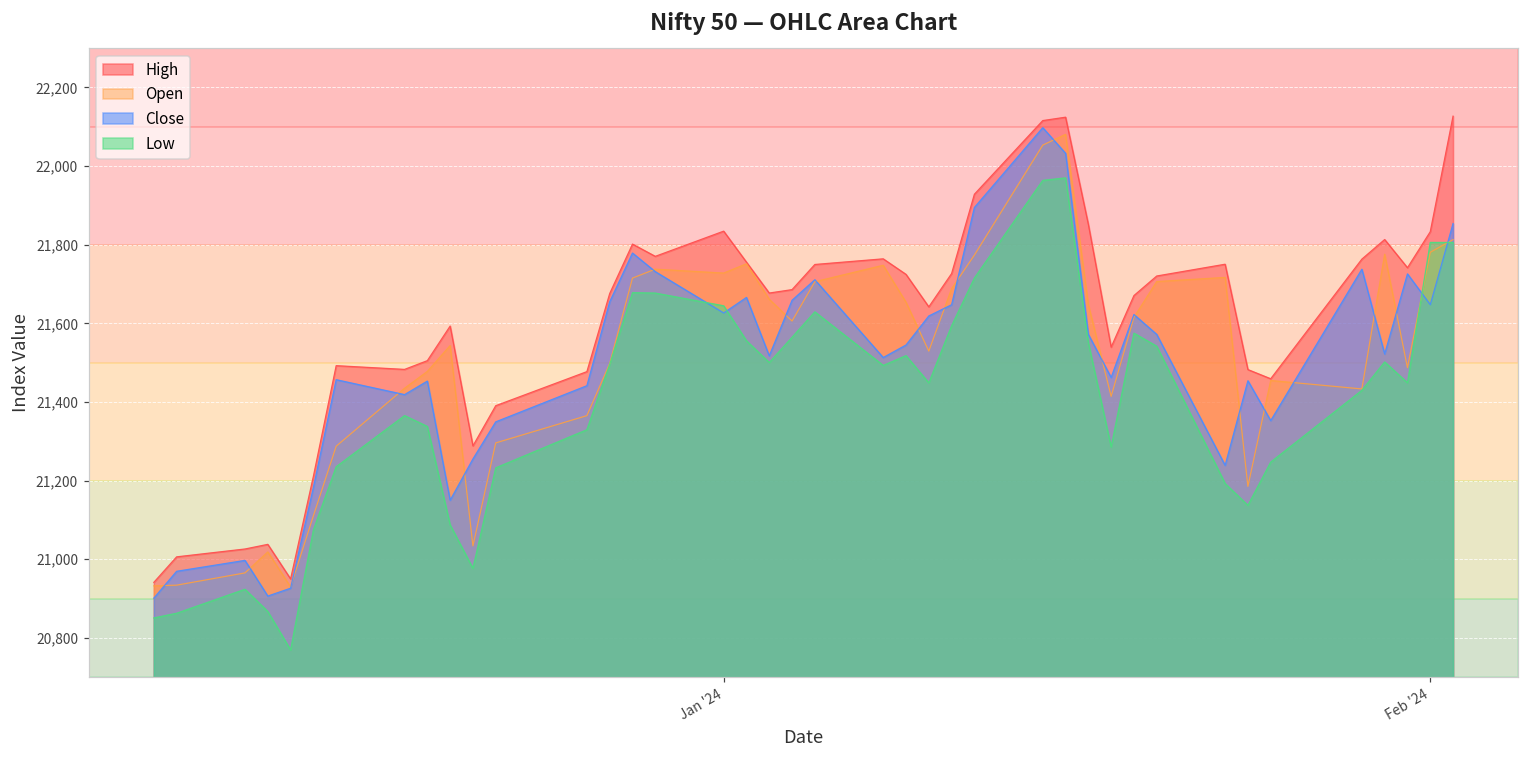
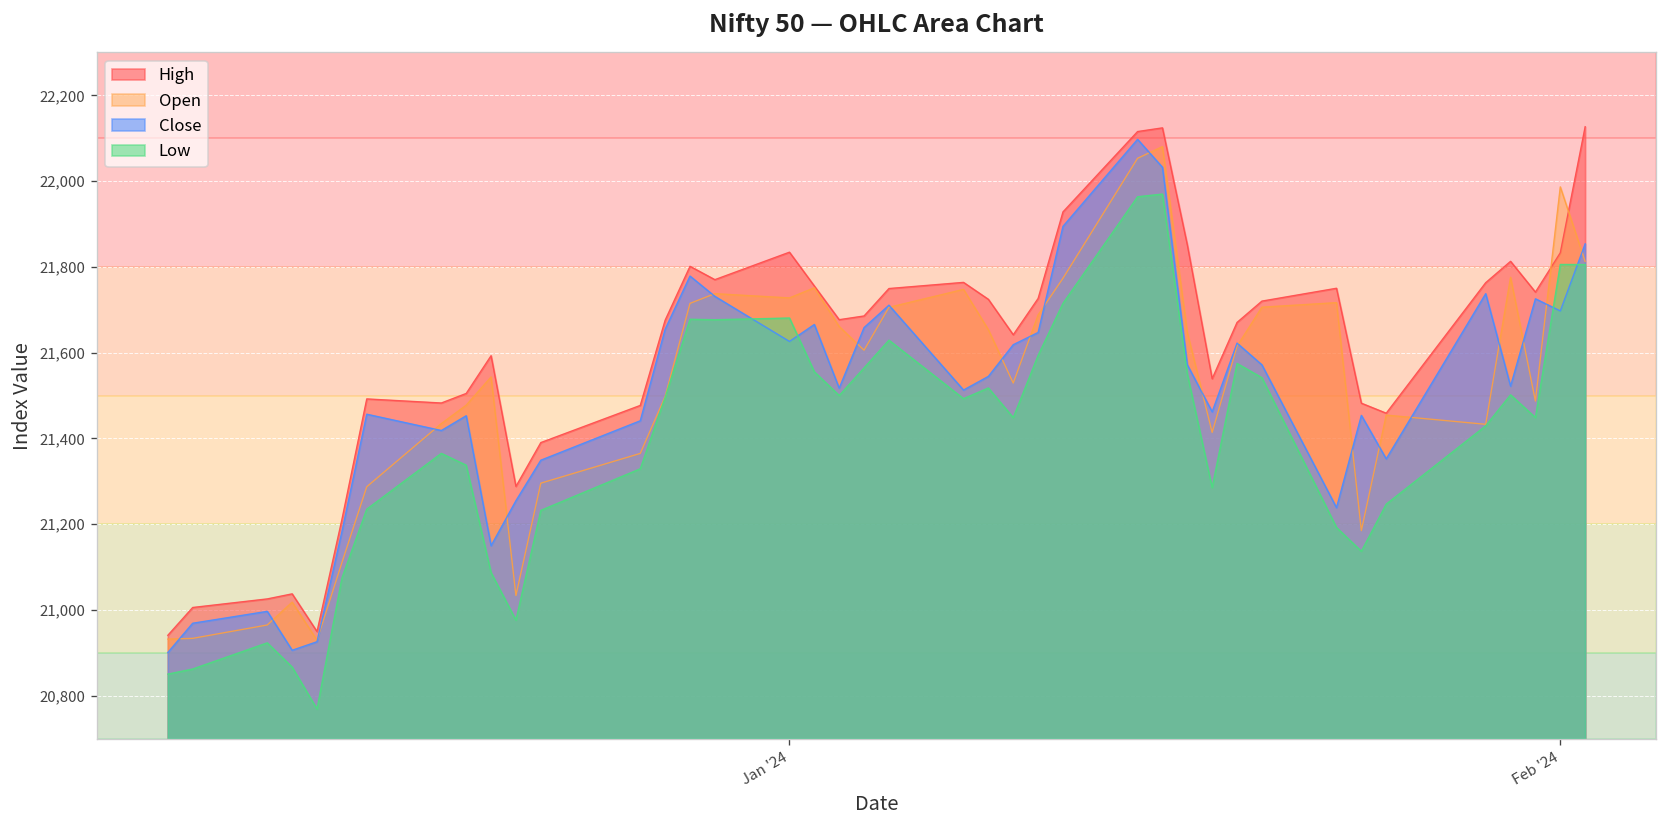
Low, Jan '24: 21,640 -> 21,680
Open, Feb '24: 21,780 -> 21,990
Close, Feb '24: 21,650 -> 21,700
